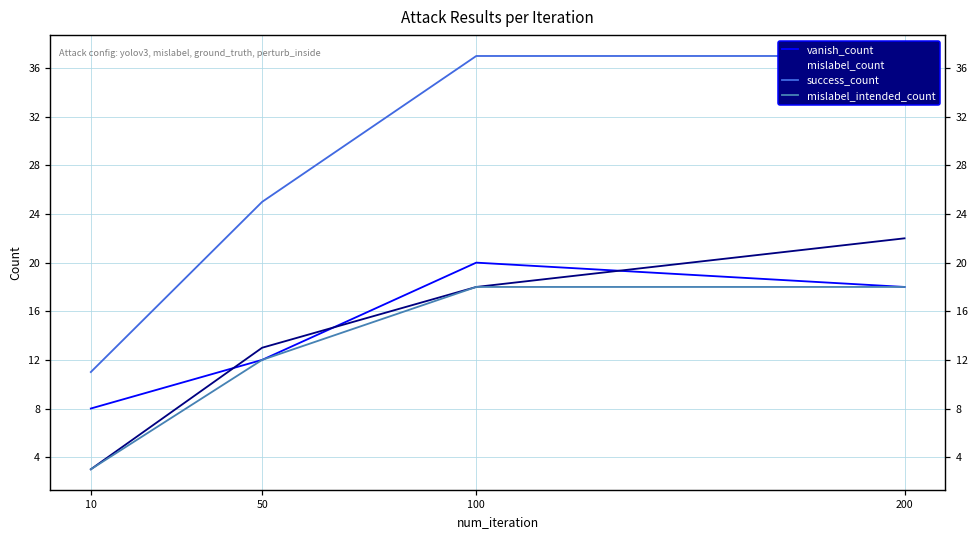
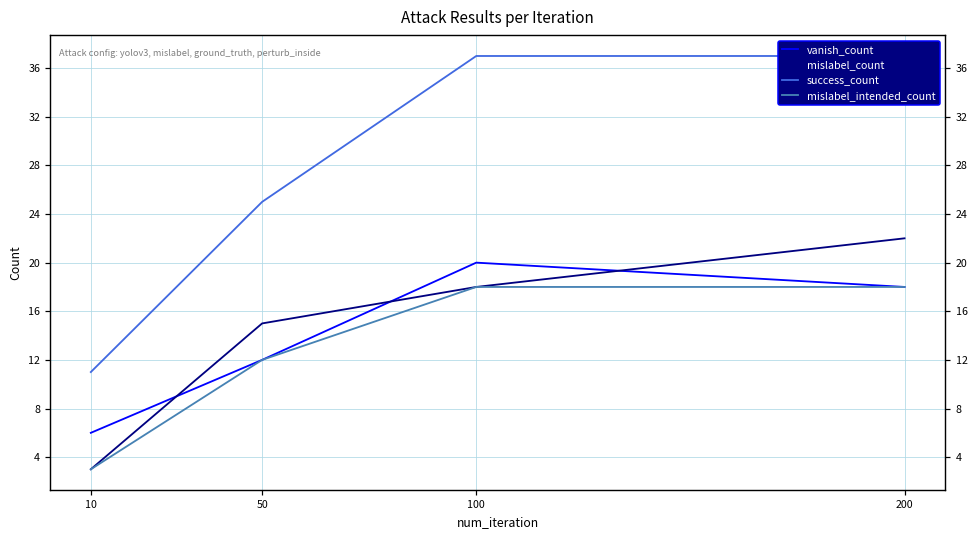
vanish_count, 10: 8 -> 6
mislabel_count, 50: 13 -> 15
